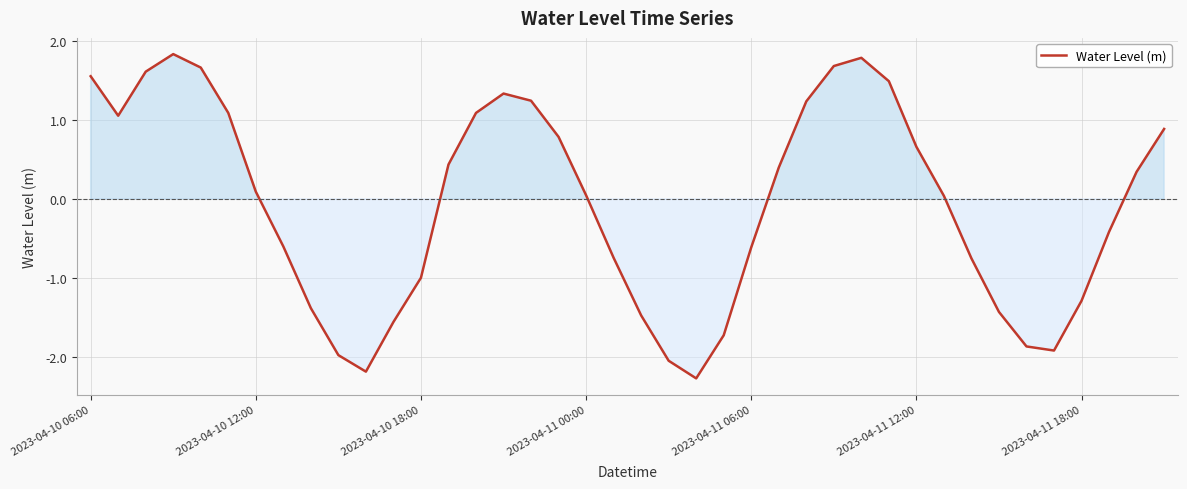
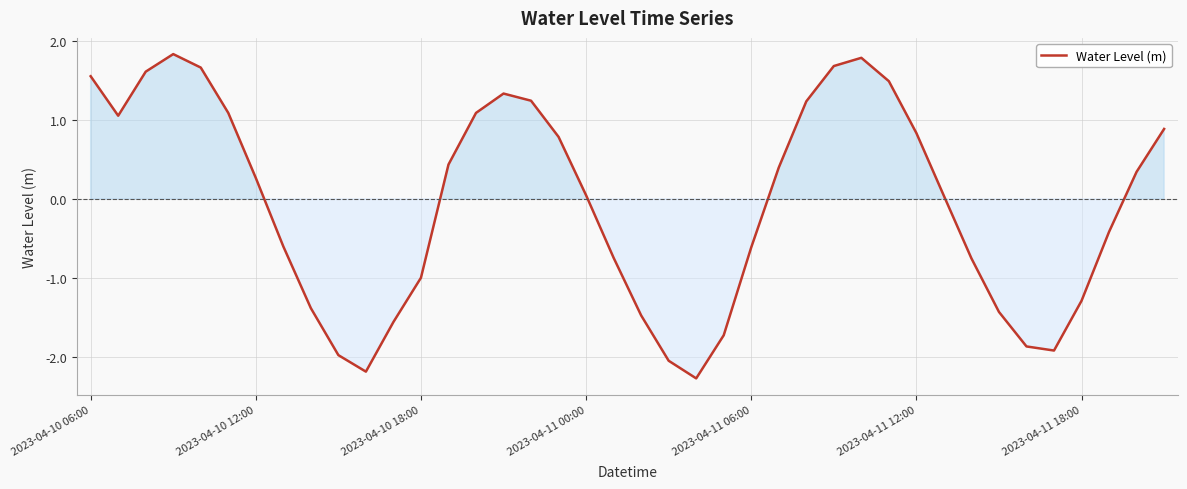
2023-04-10 12:00: 0.1 -> 0.3
2023-04-11 12:00: 0.7 -> 0.8
